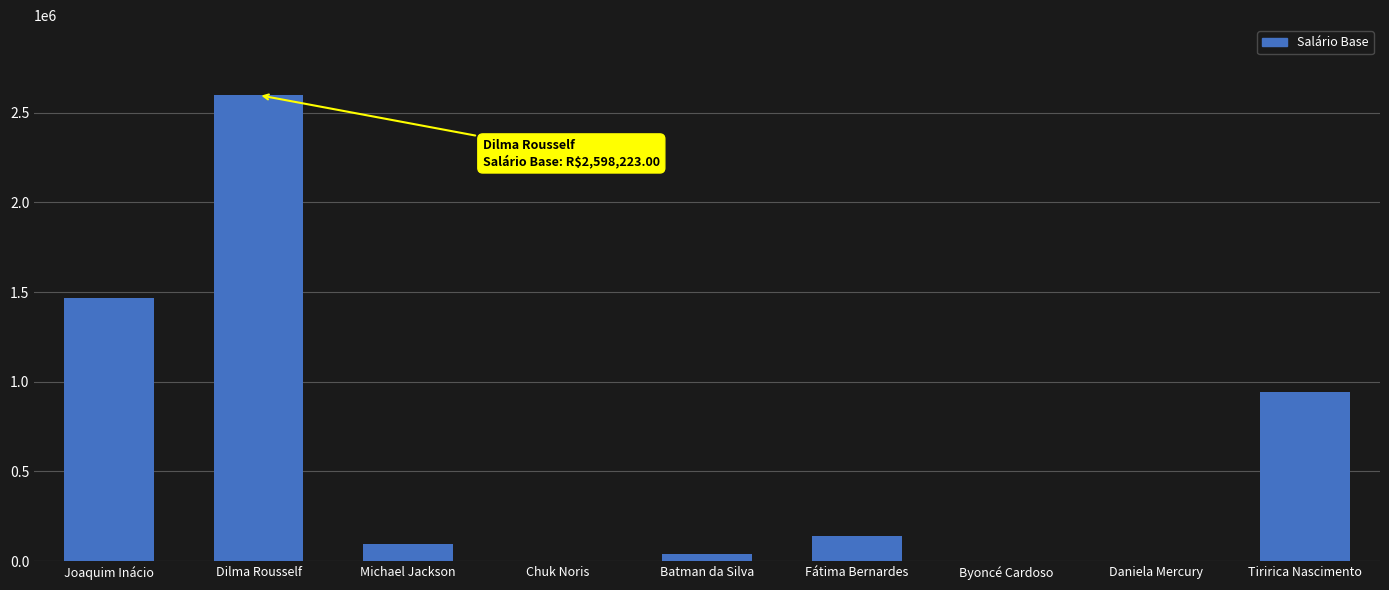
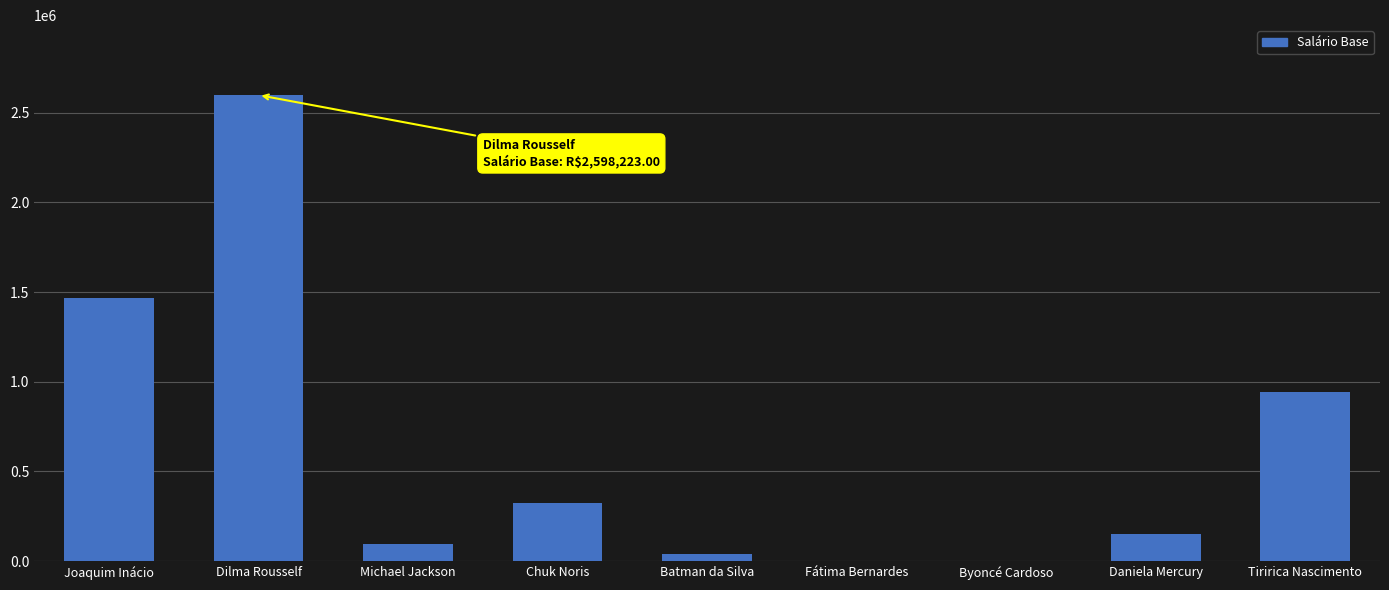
Chuk Noris: 0 -> 320000
Fátima Bernardes: 140000 -> 0
Daniela Mercury: 0 -> 150000
